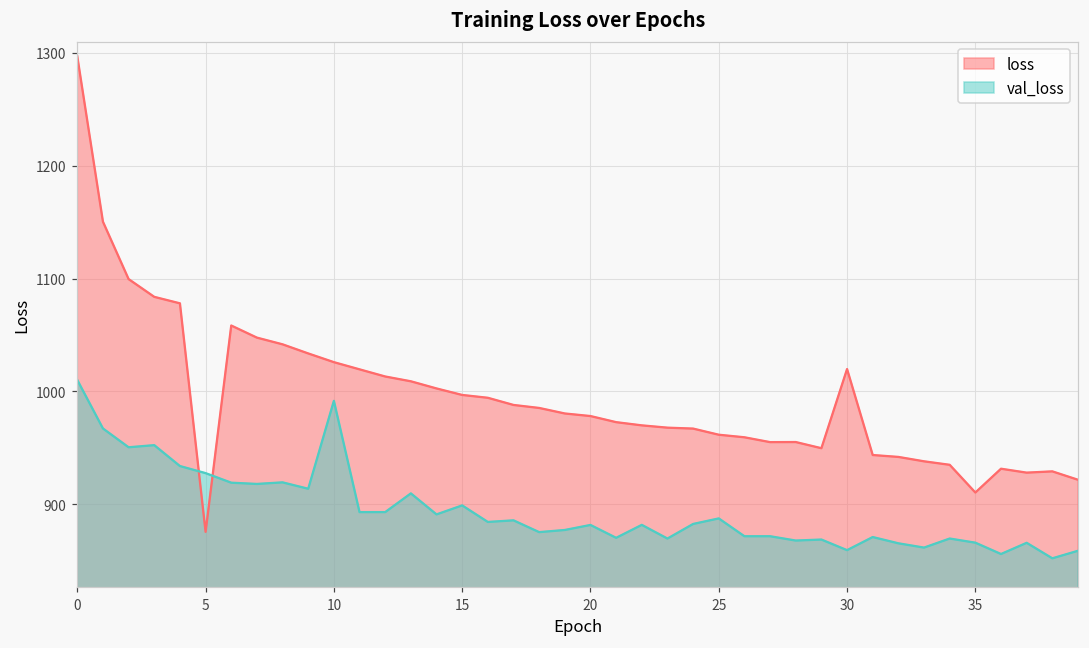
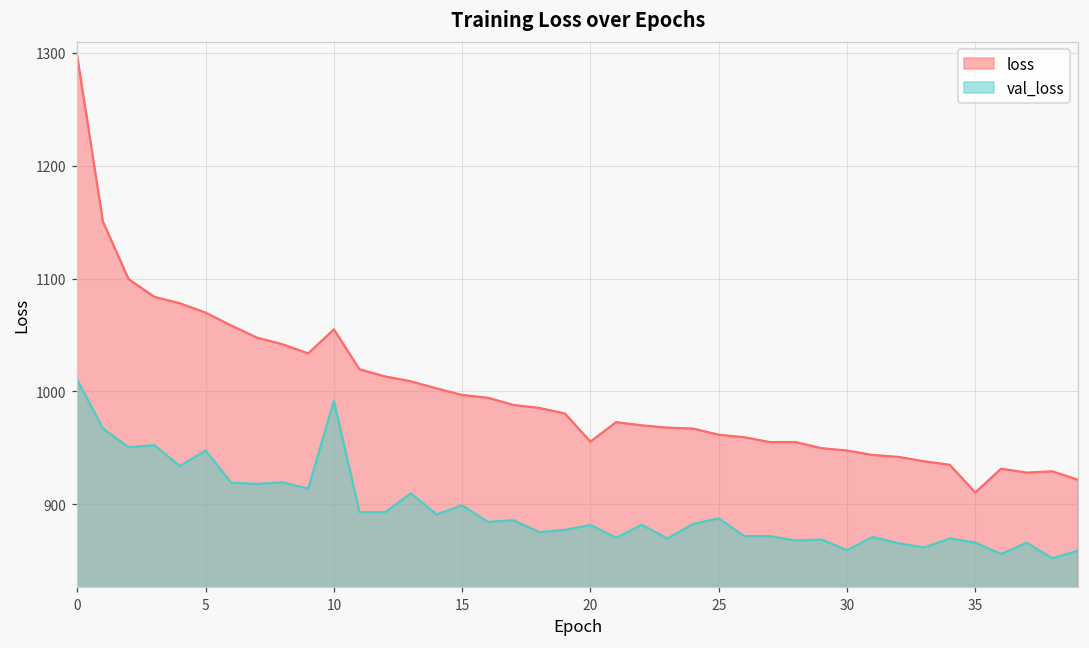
loss, 5: 876 -> 1070
val_loss, 5: 928 -> 948
loss, 10: 1026 -> 1055
loss, 20: 978 -> 956
loss, 30: 1020 -> 948
